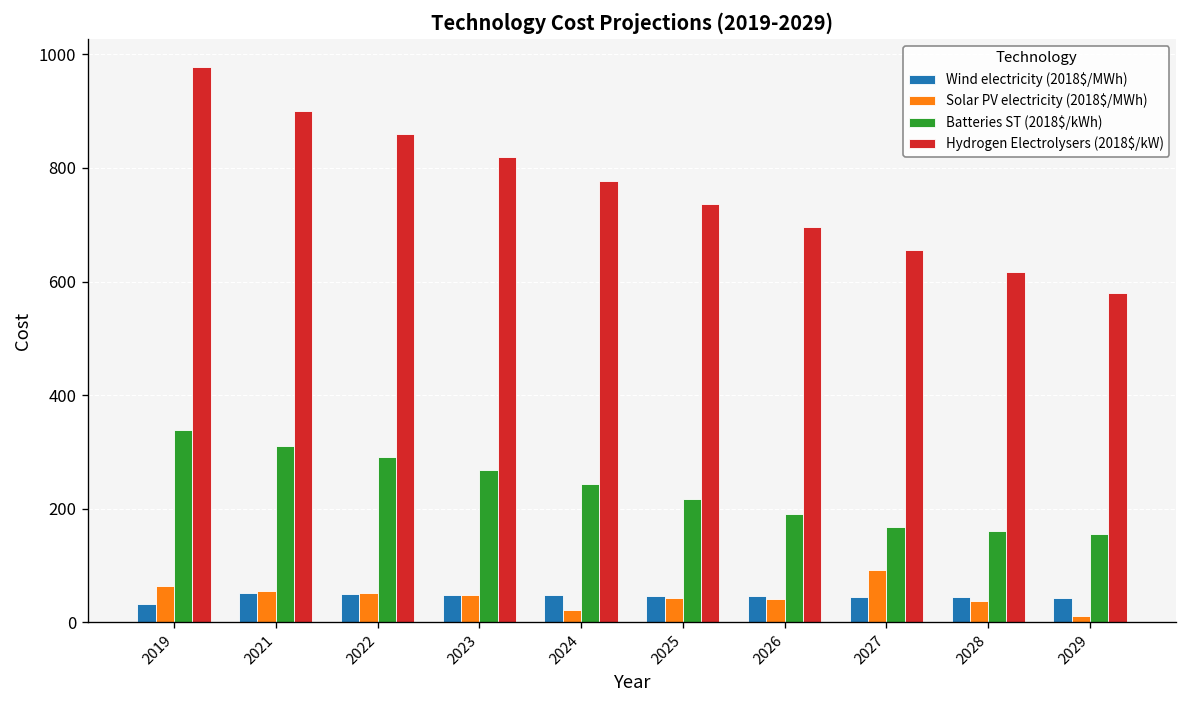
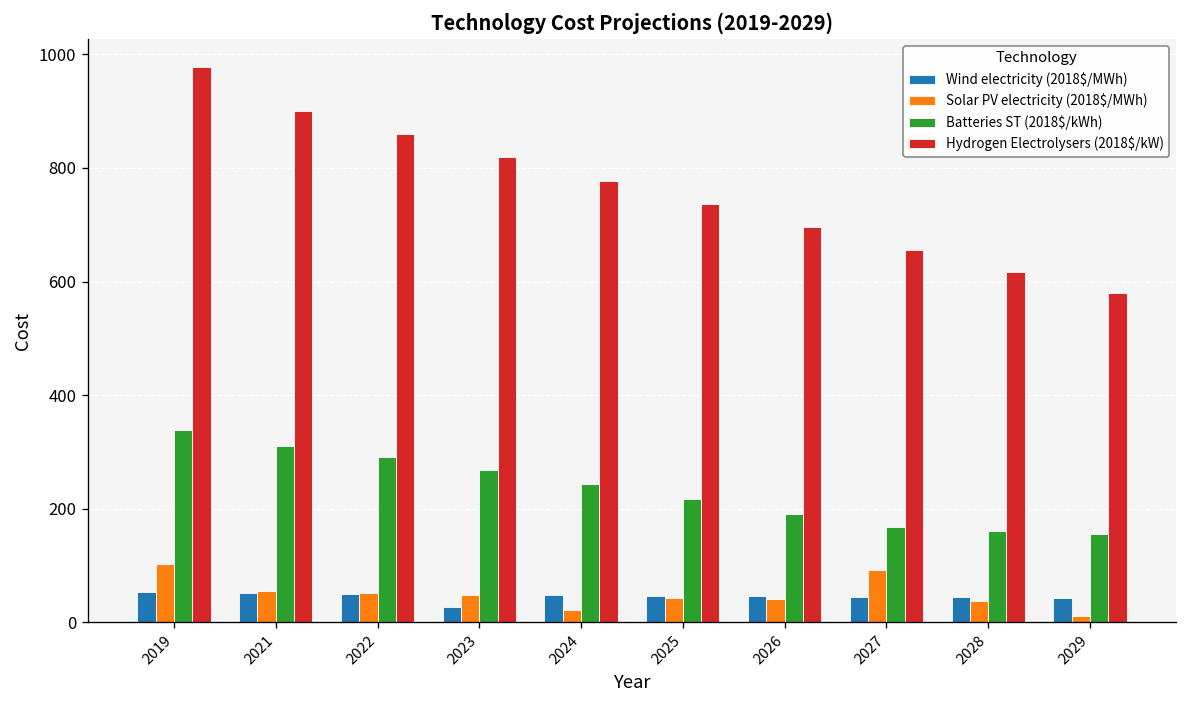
Wind electricity (2018$/MWh), 2019: 30 -> 50
Solar PV electricity (2018$/MWh), 2019: 60 -> 100
Wind electricity (2018$/MWh), 2023: 50 -> 30
